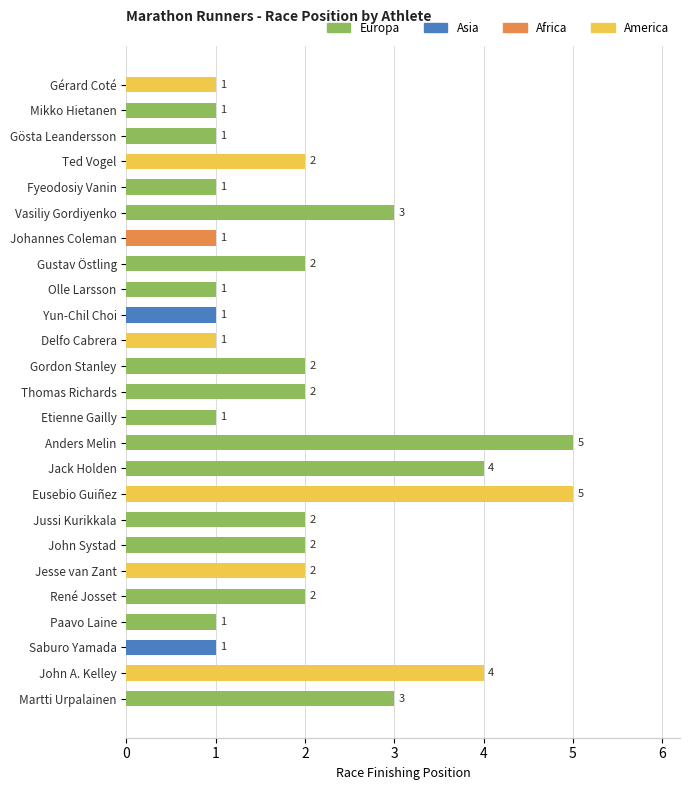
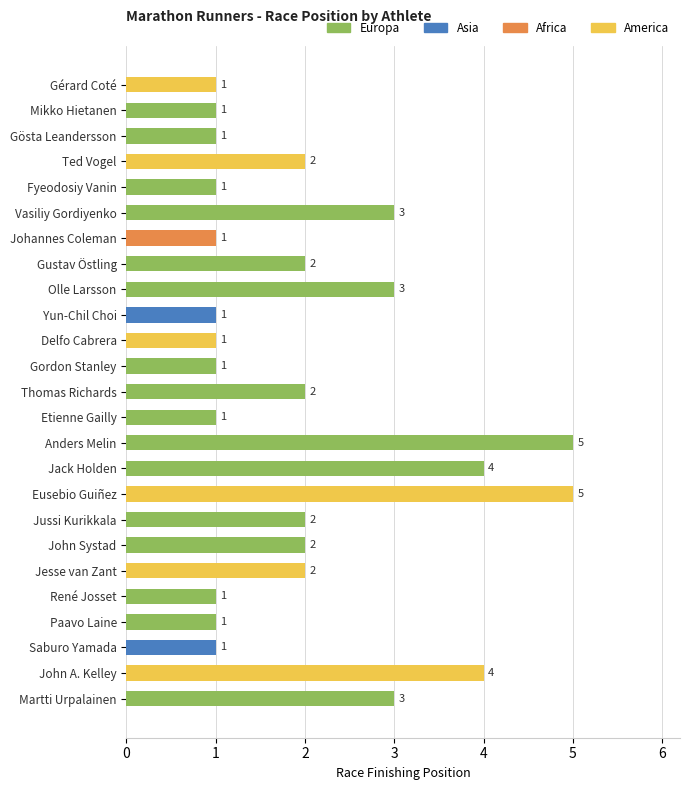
Olle Larsson: 1 -> 3
Gordon Stanley: 2 -> 1
René Josset: 2 -> 1
